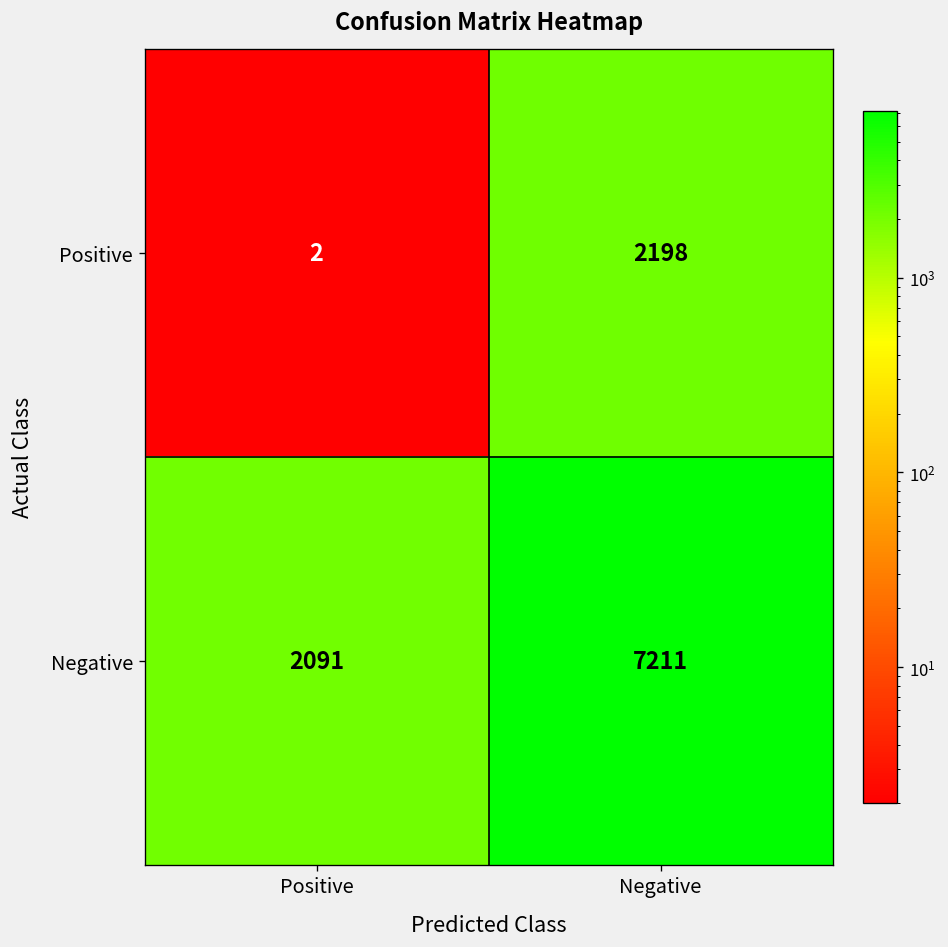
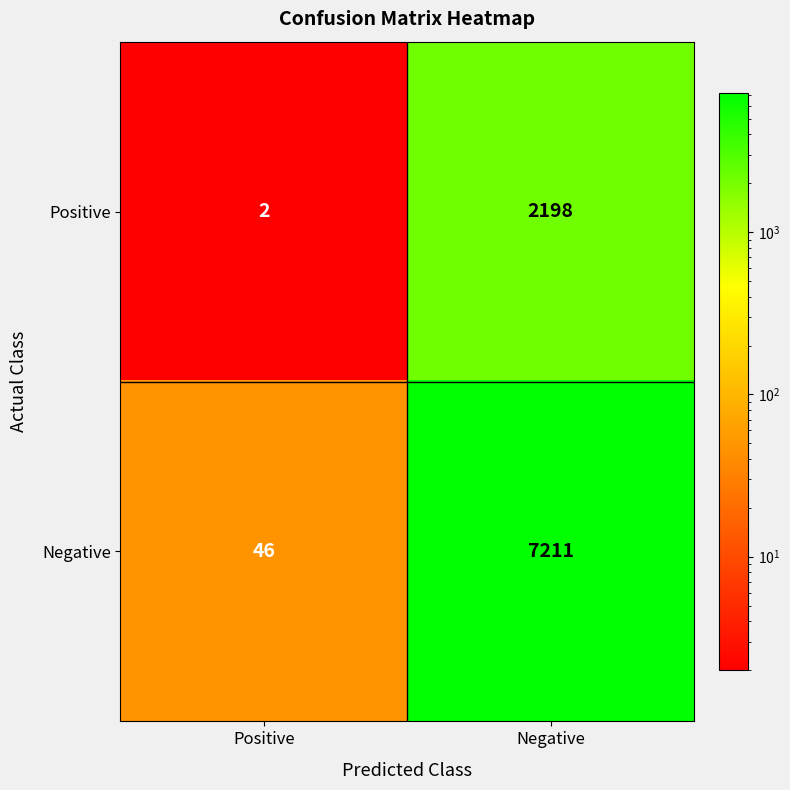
Negative, Positive: 2091 -> 46
